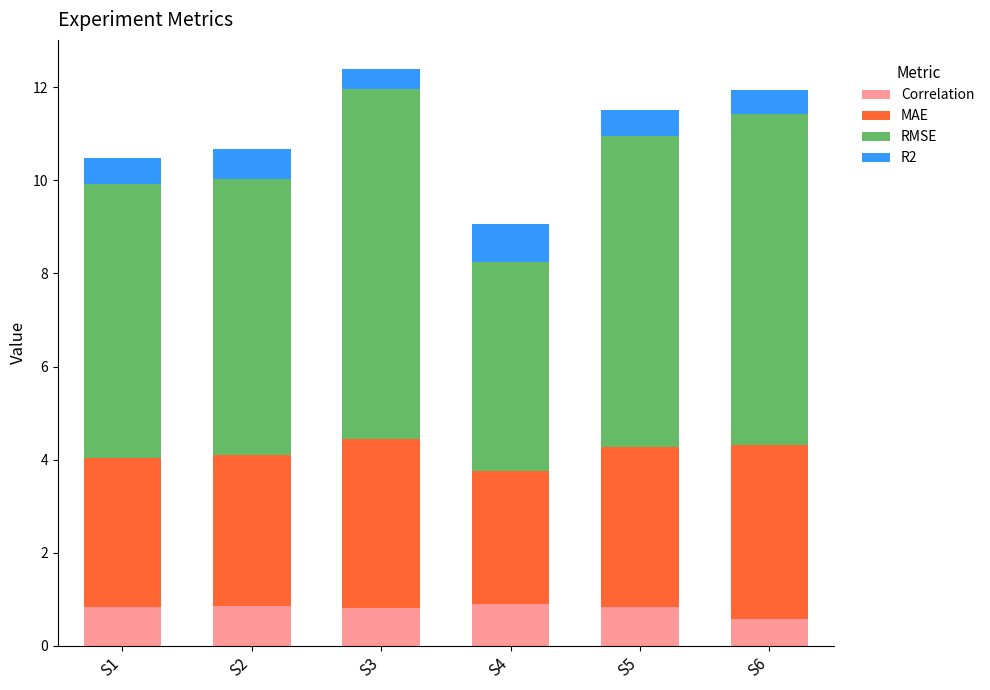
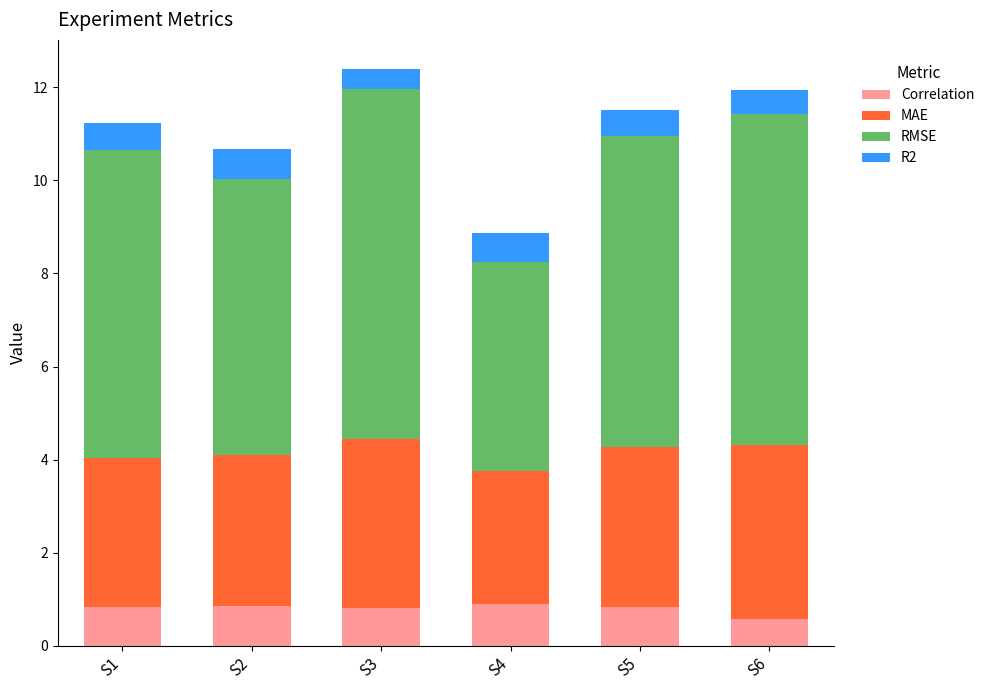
RMSE, S1: 5.9 -> 6.6
R2, S4: 0.8 -> 0.6
